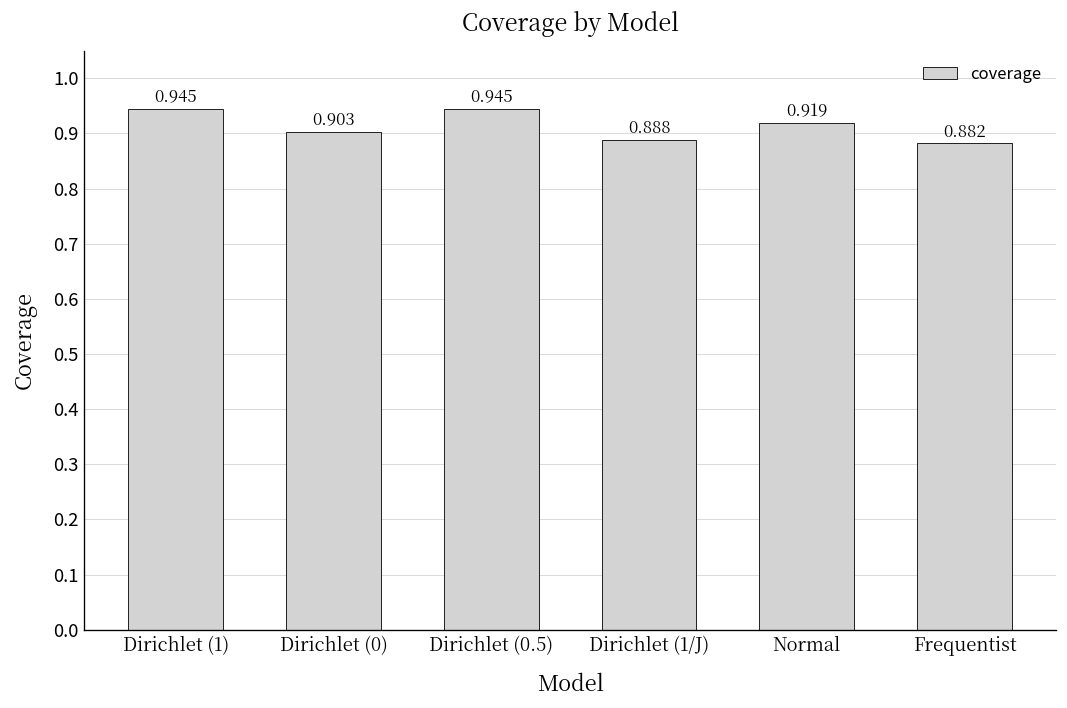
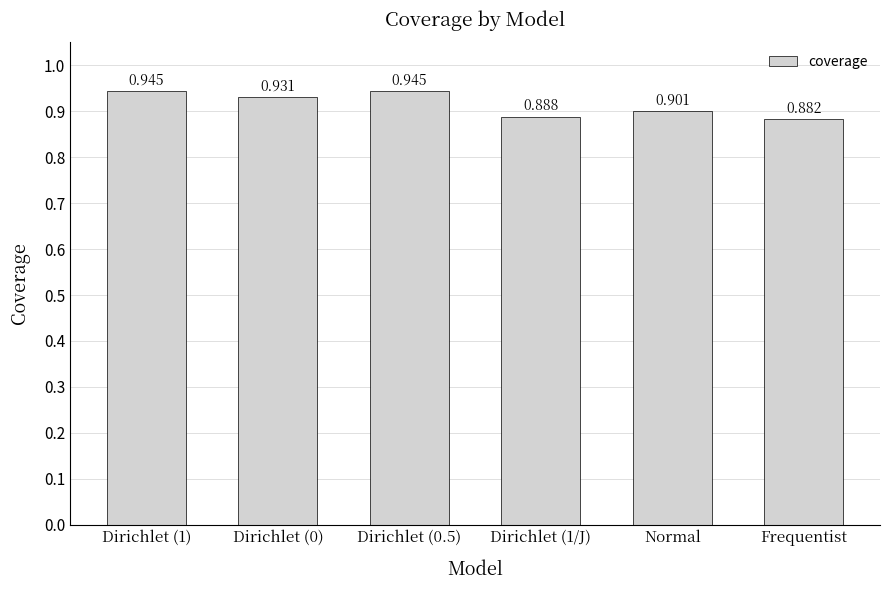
Dirichlet (0): 0.903 -> 0.931
Normal: 0.919 -> 0.901
